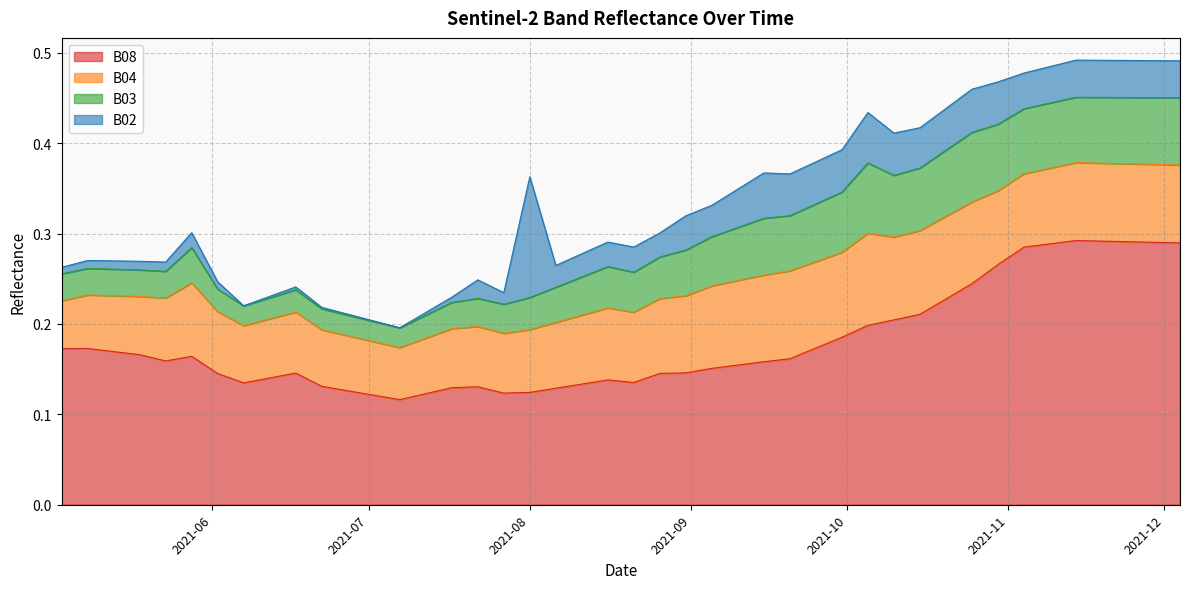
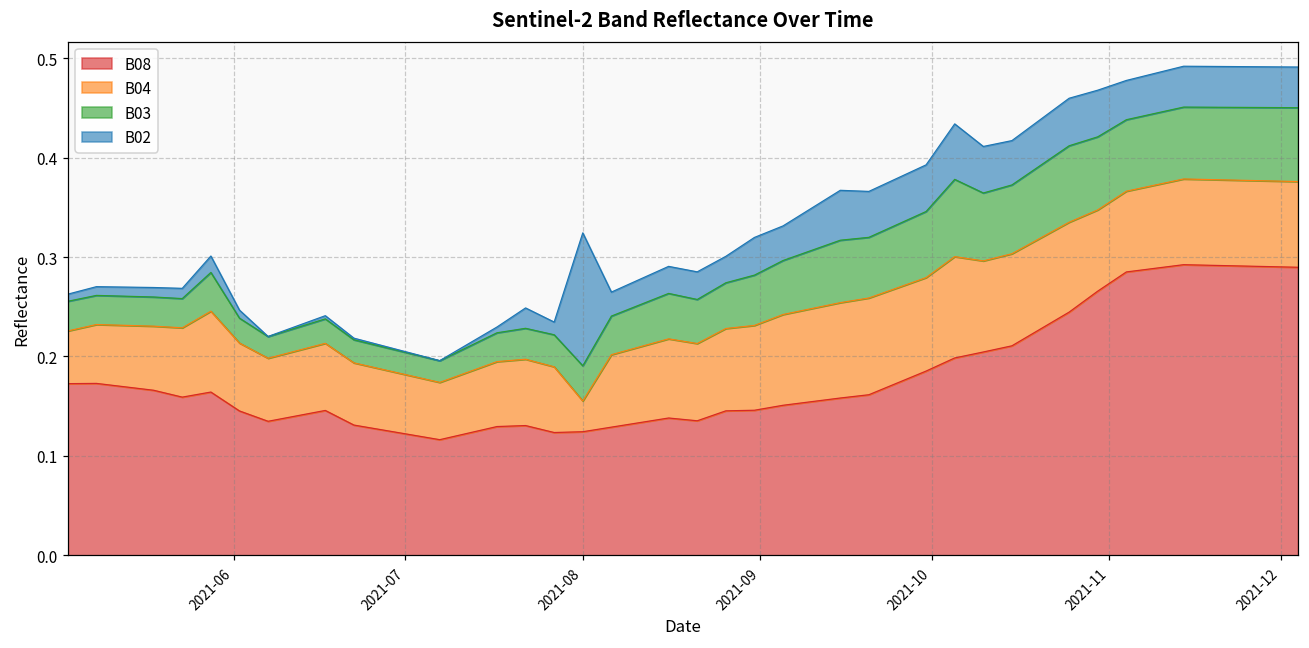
B04, 2021-08: 0.07 -> 0.03
